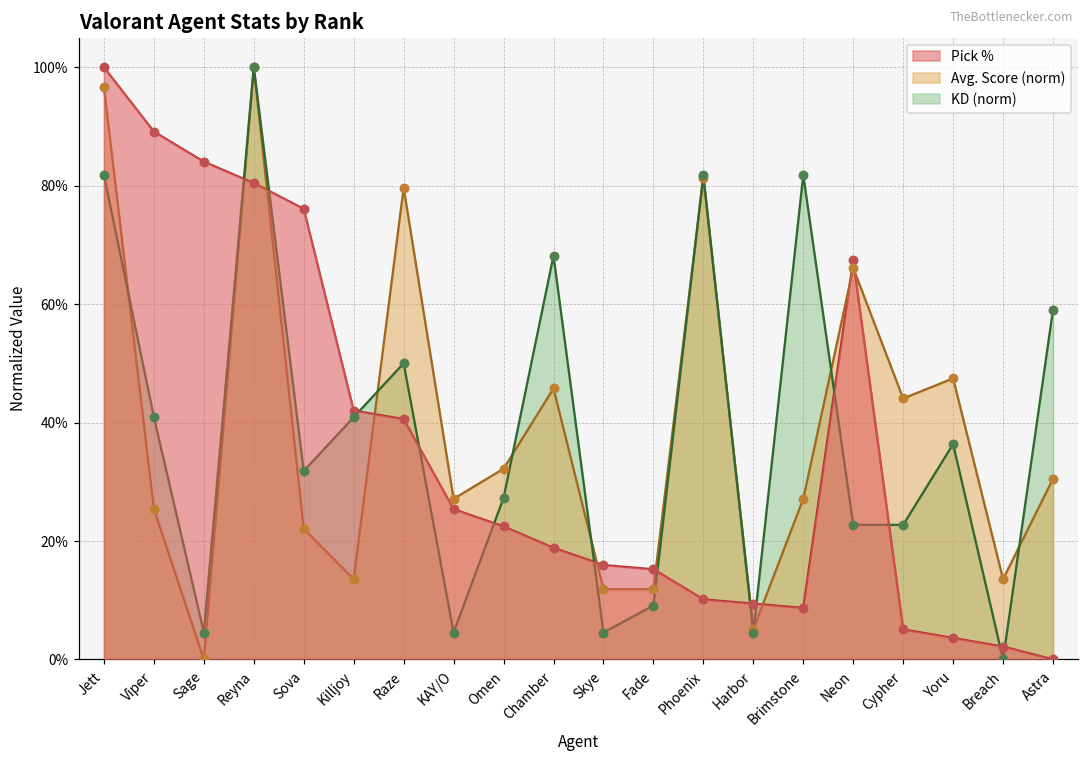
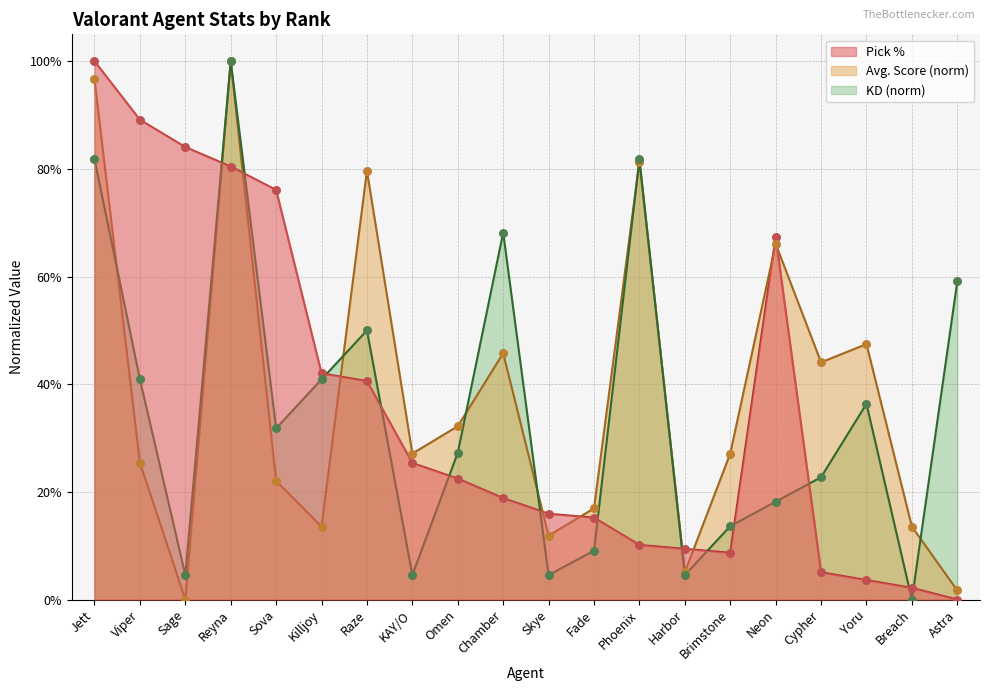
Avg. Score (norm), Fade: 12% -> 17%
KD (norm), Brimstone: 82% -> 14%
KD (norm), Neon: 23% -> 18%
Avg. Score (norm), Astra: 31% -> 2%
